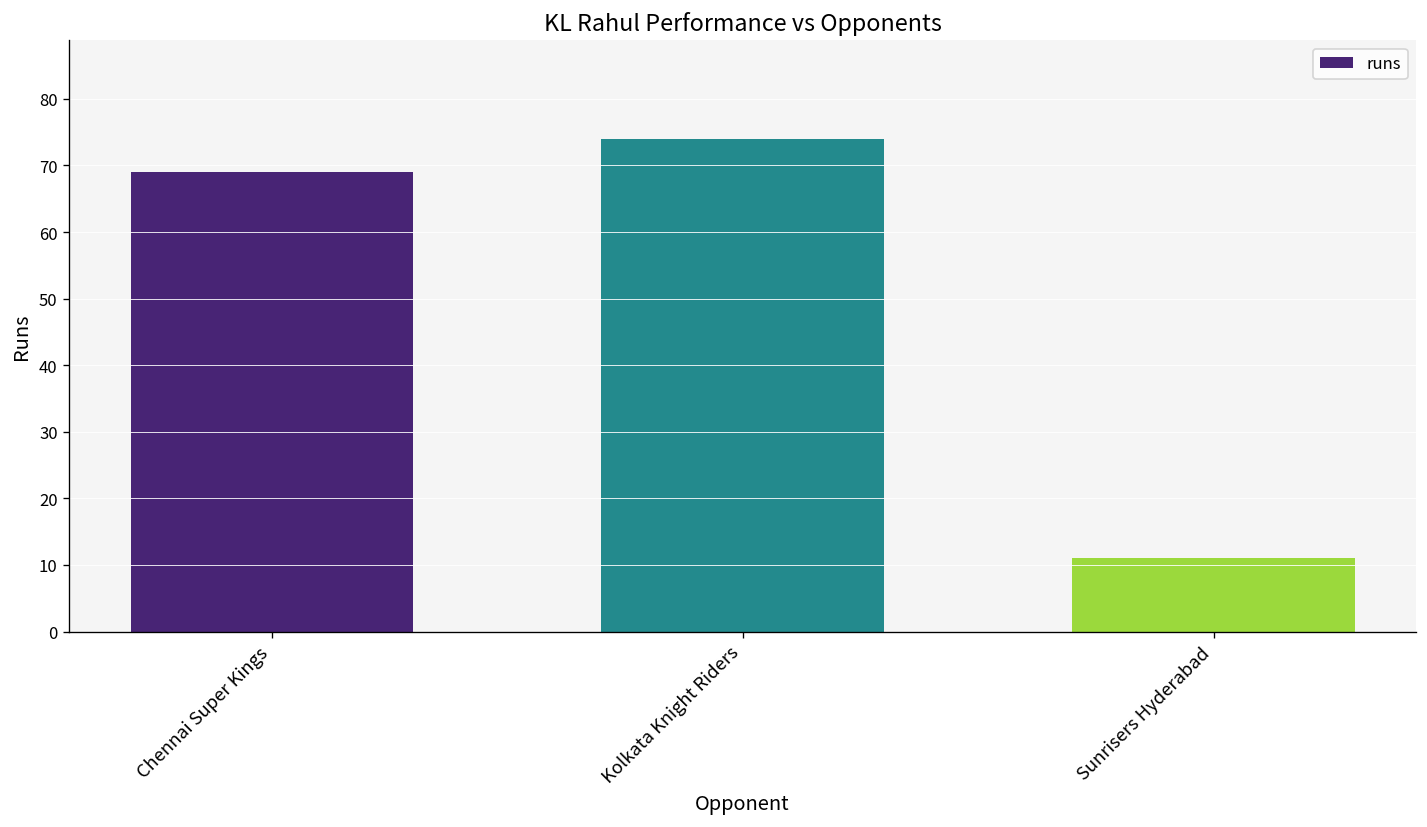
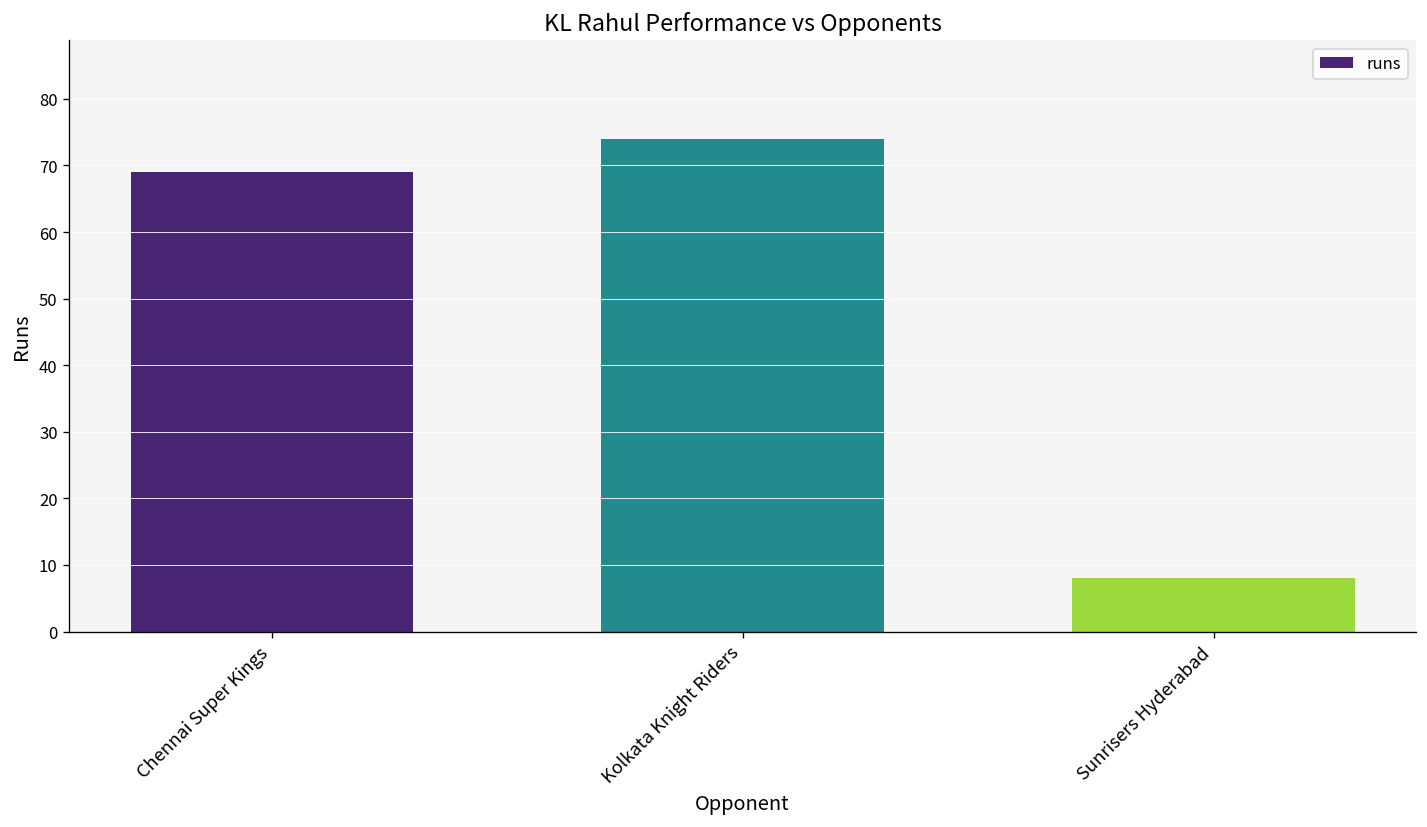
Sunrisers Hyderabad: 11 -> 8
